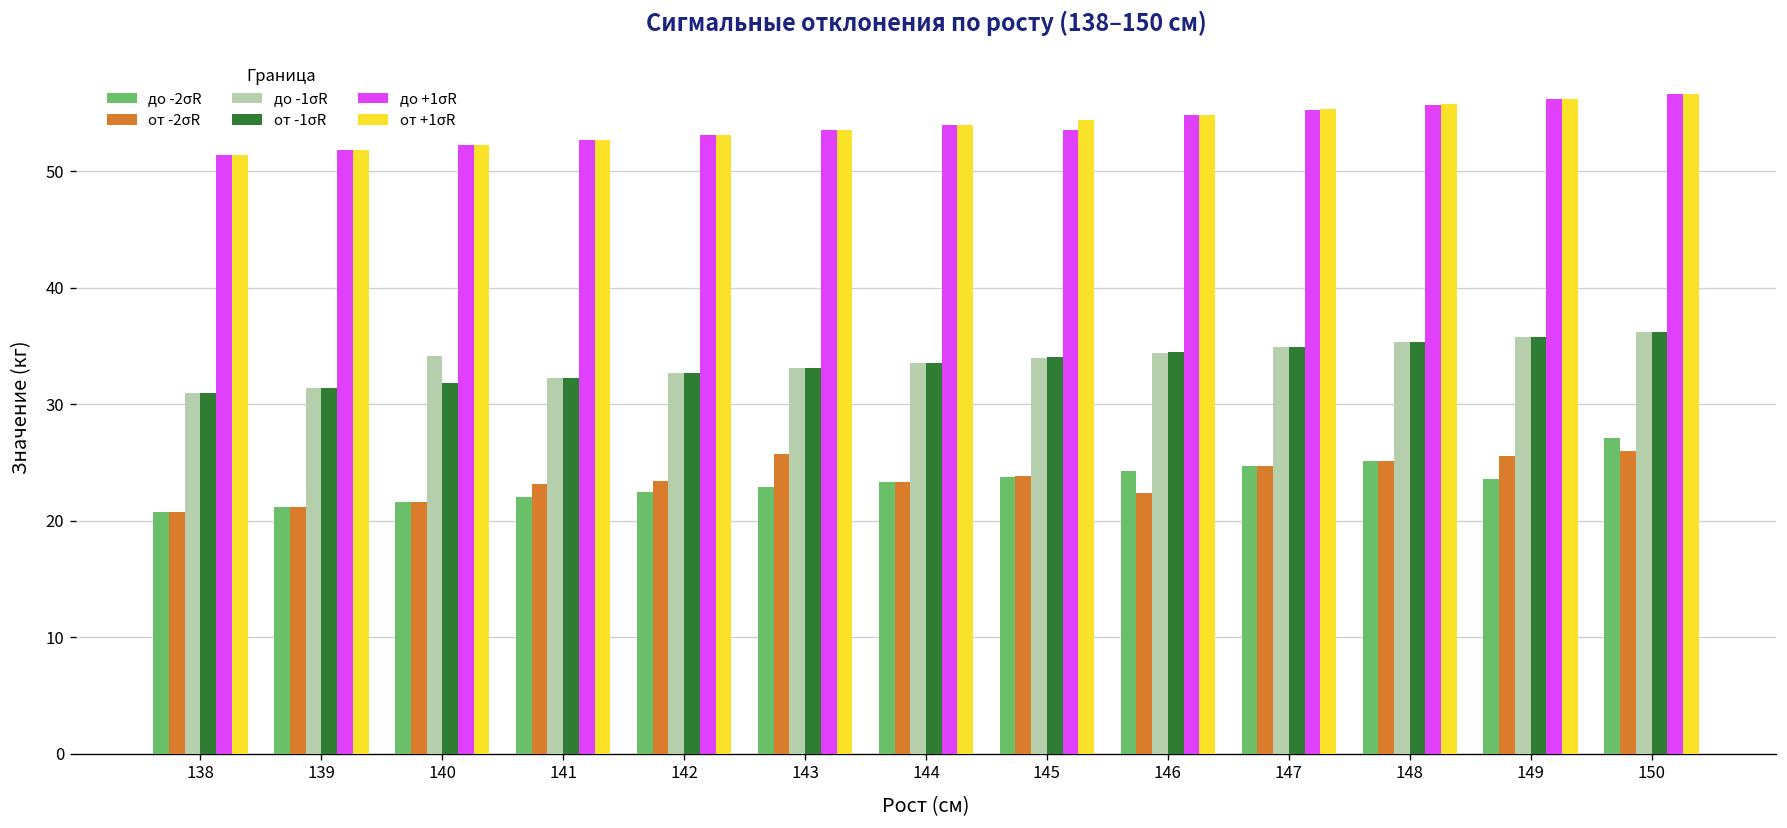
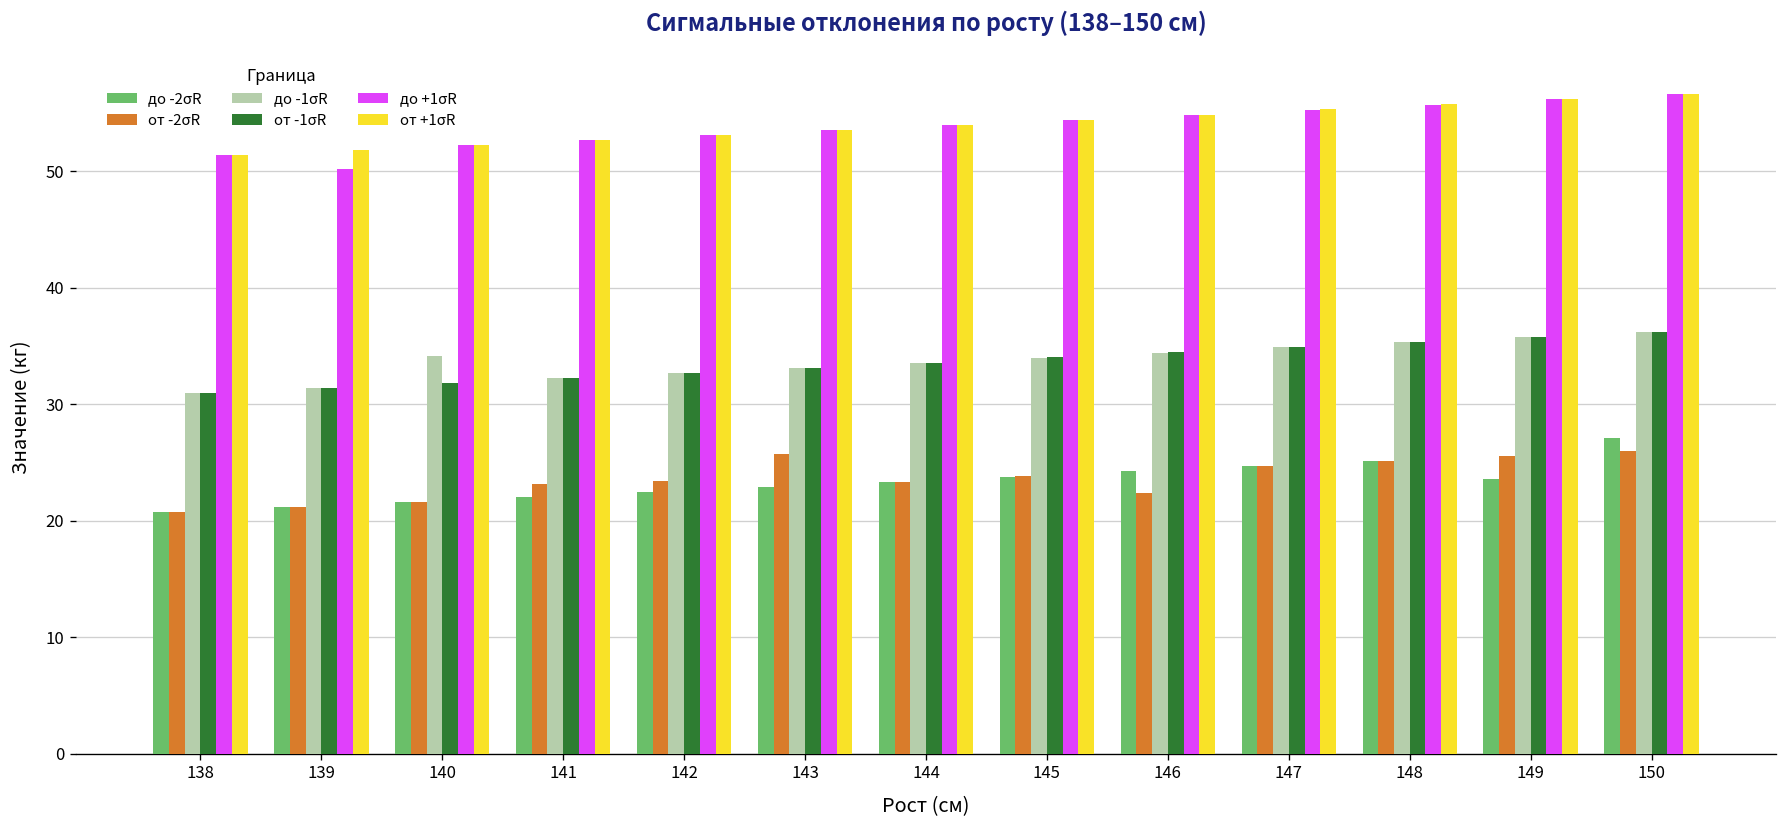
до +1σR, 139: 52 -> 50
до +1σR, 145: 53.6 -> 54.5
